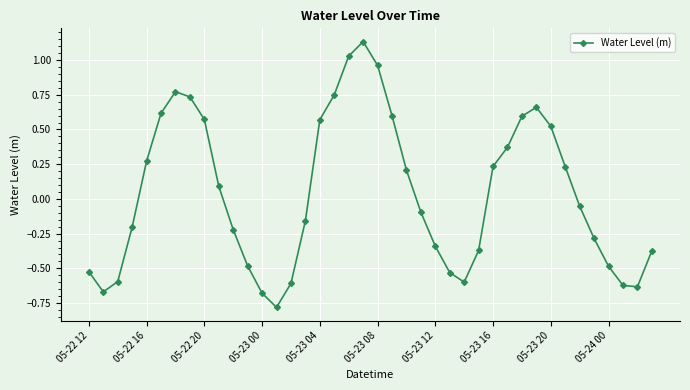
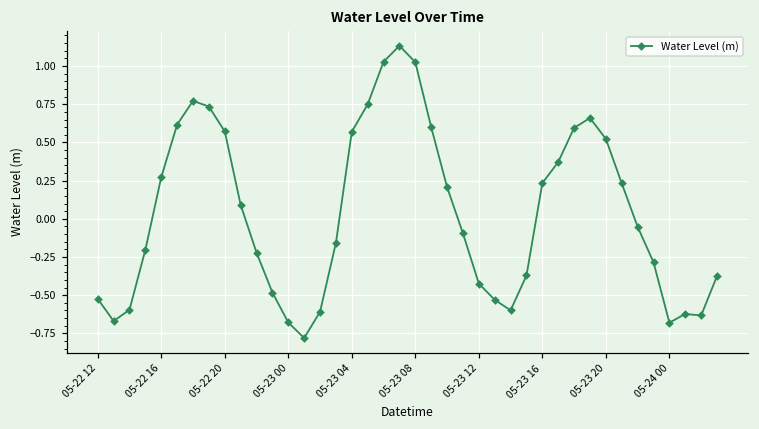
05-23 08: 0.96 -> 1.03
05-23 12: -0.34 -> -0.42
05-24 00: -0.48 -> -0.68
